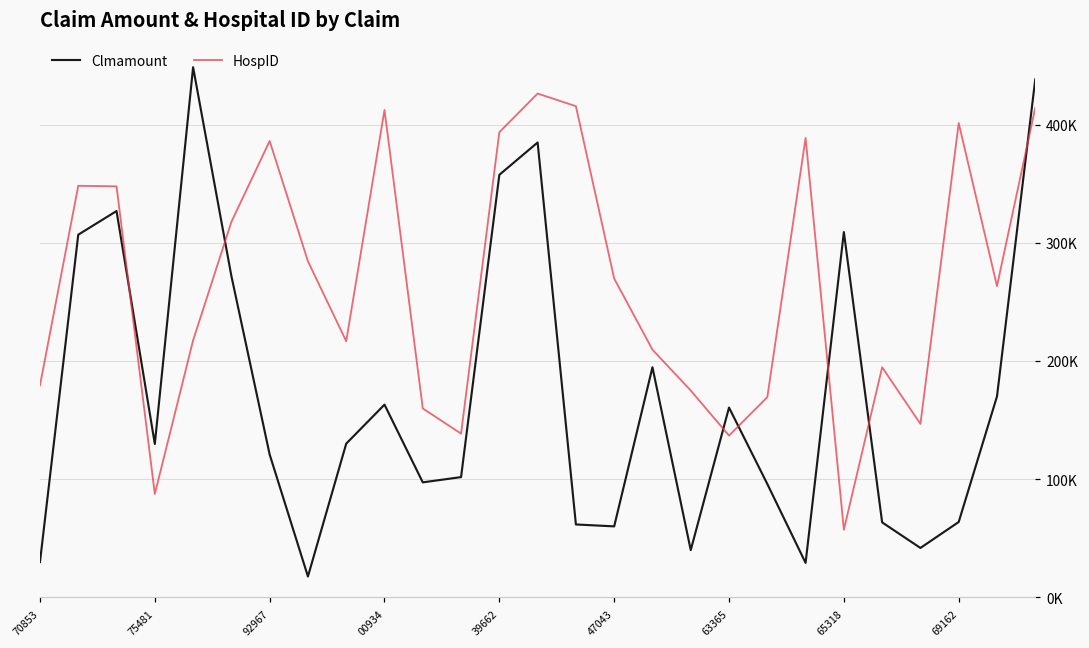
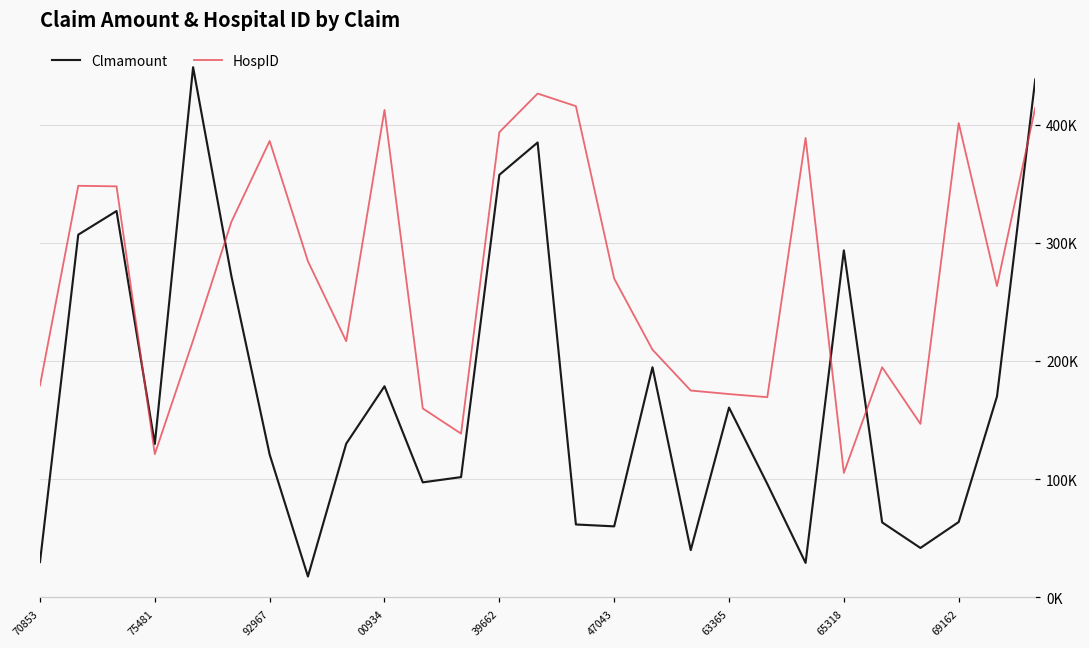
HospID, 75481: 87000 -> 121000
Clmamount, 00934: 163000 -> 179000
HospID, 63365: 137000 -> 172000
Clmamount, 65318: 309000 -> 294000
HospID, 65318: 57000 -> 105000
